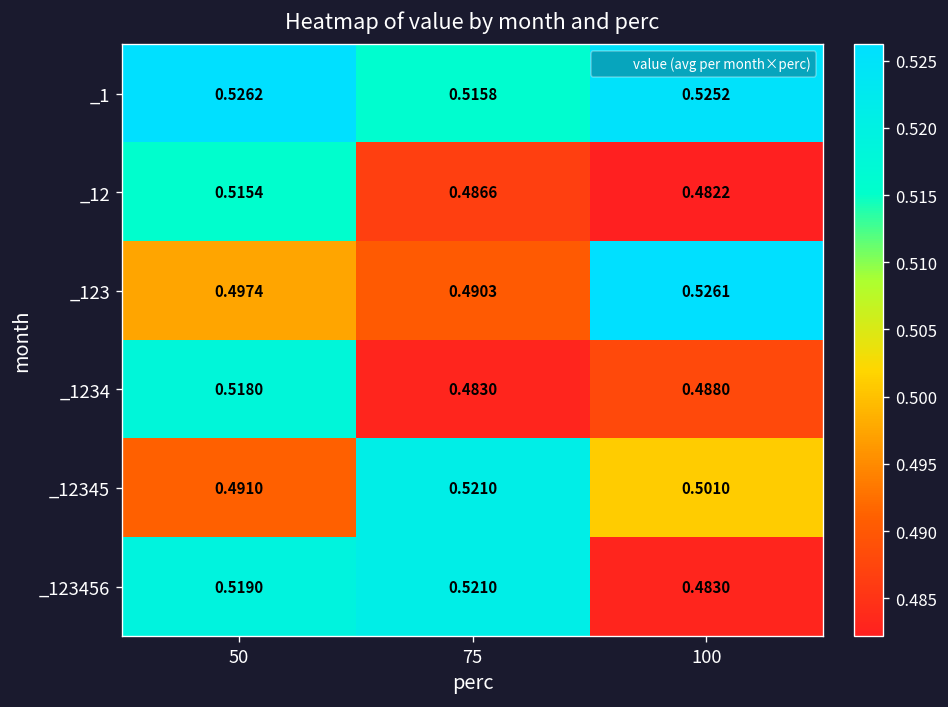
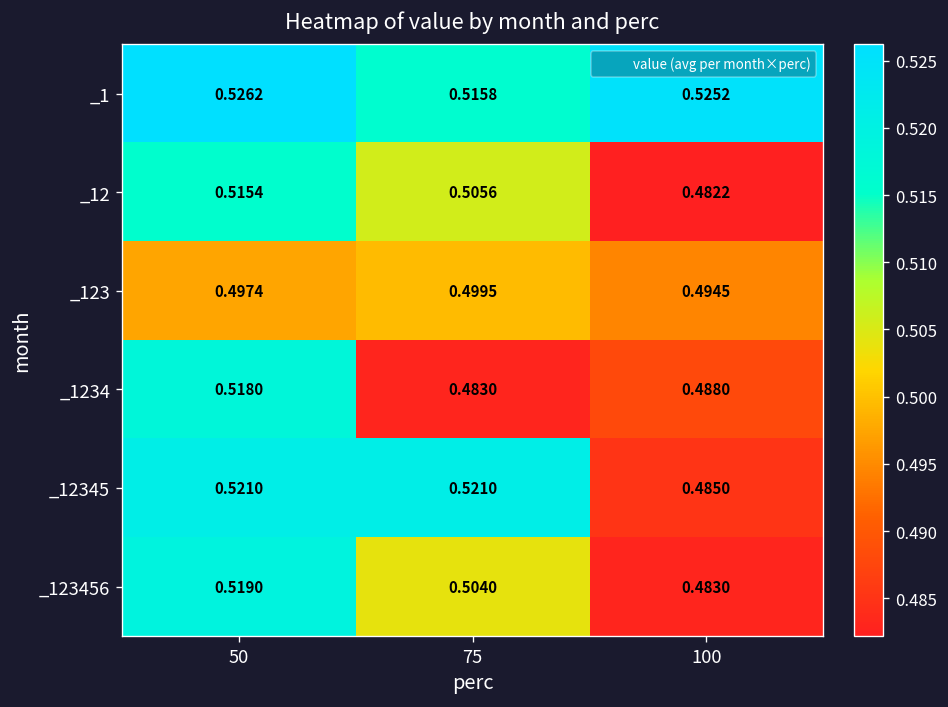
_12, 75: 0.4866 -> 0.5056
_123, 75: 0.4903 -> 0.4995
_123, 100: 0.5261 -> 0.4945
_12345, 50: 0.4910 -> 0.5210
_12345, 100: 0.5010 -> 0.4850
_123456, 75: 0.5210 -> 0.5040
